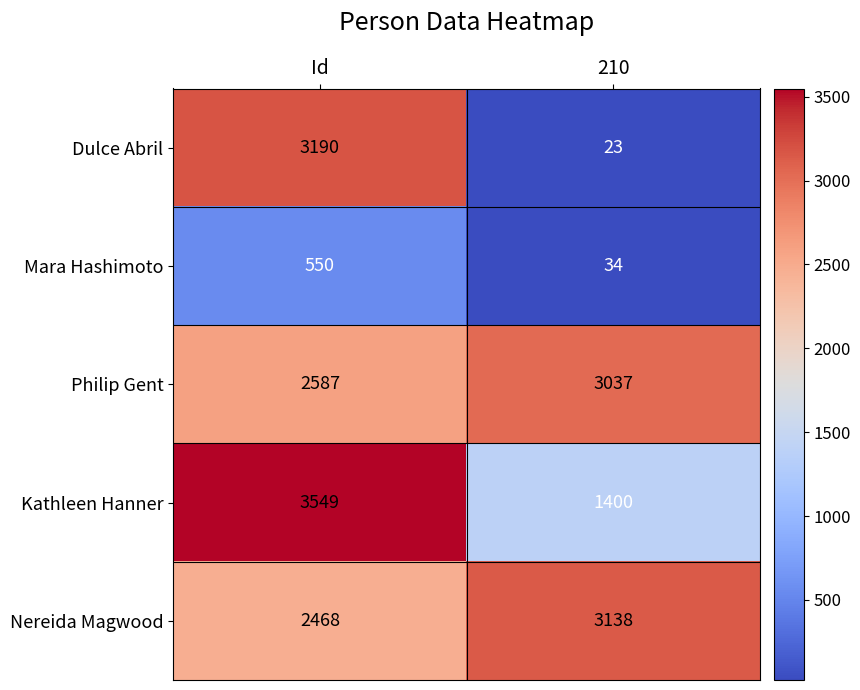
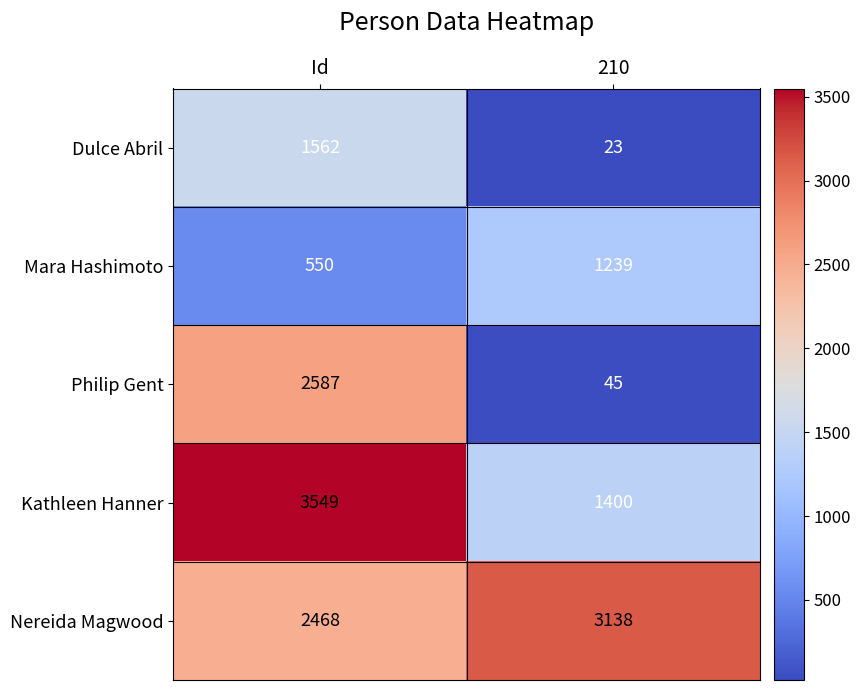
Dulce Abril, Id: 3190 -> 1562
Mara Hashimoto, 210: 34 -> 1239
Philip Gent, 210: 3037 -> 45
